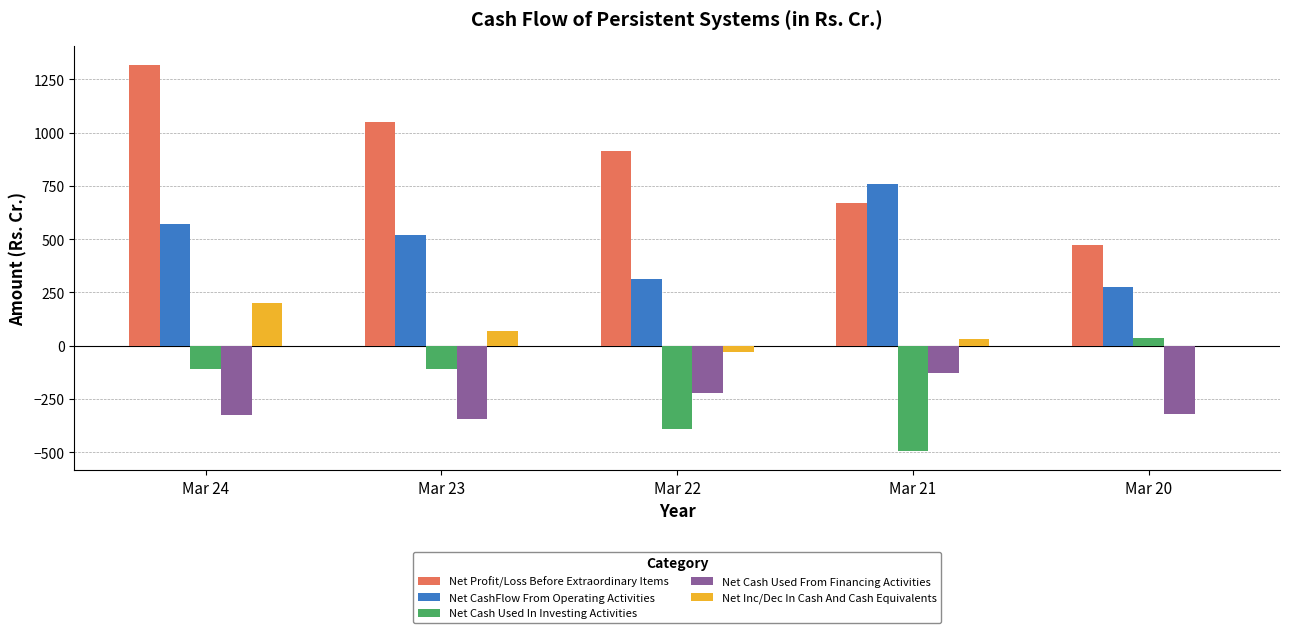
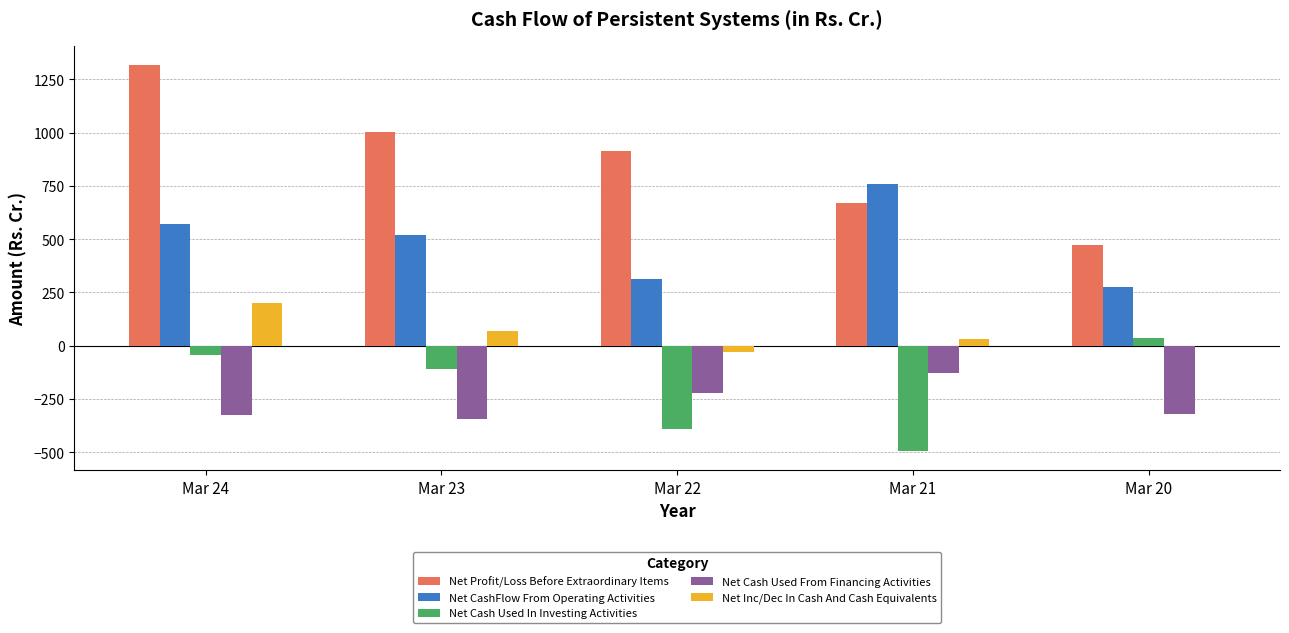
Net Cash Used In Investing Activities, Mar 24: -110 -> -40
Net Profit/Loss Before Extraordinary Items, Mar 23: 1050 -> 1000
